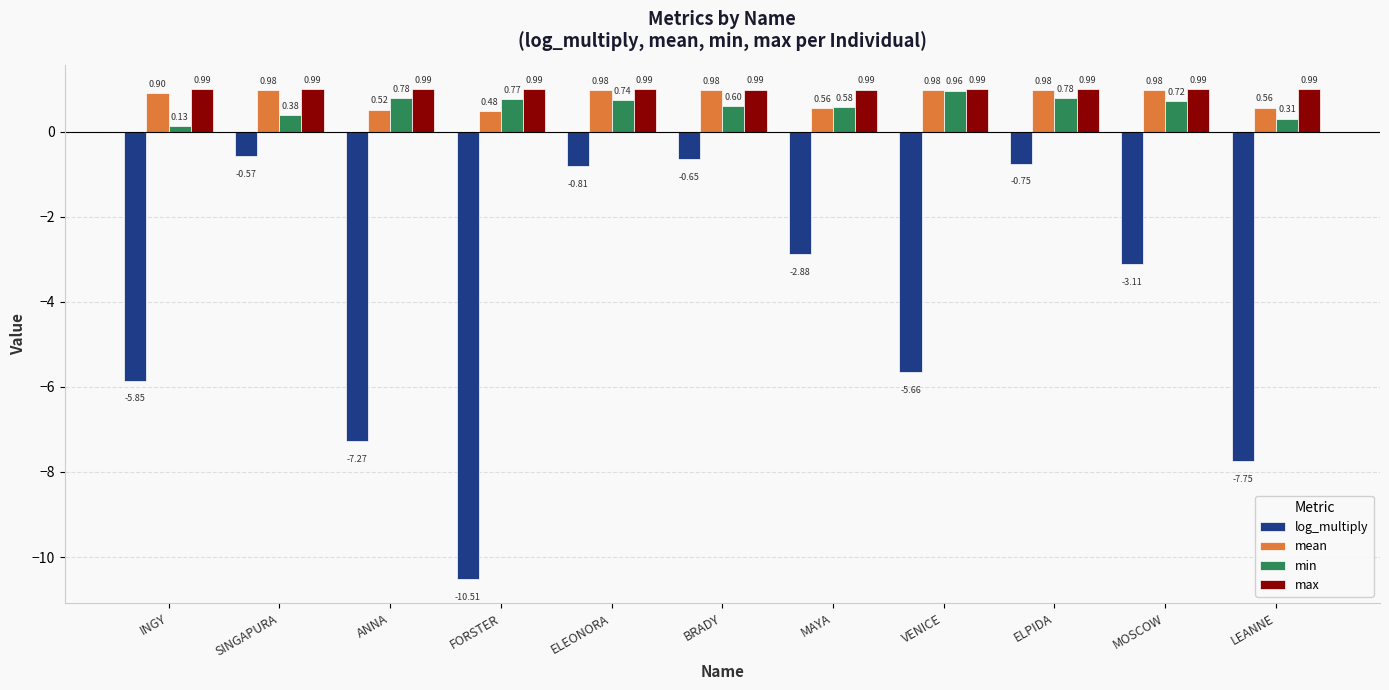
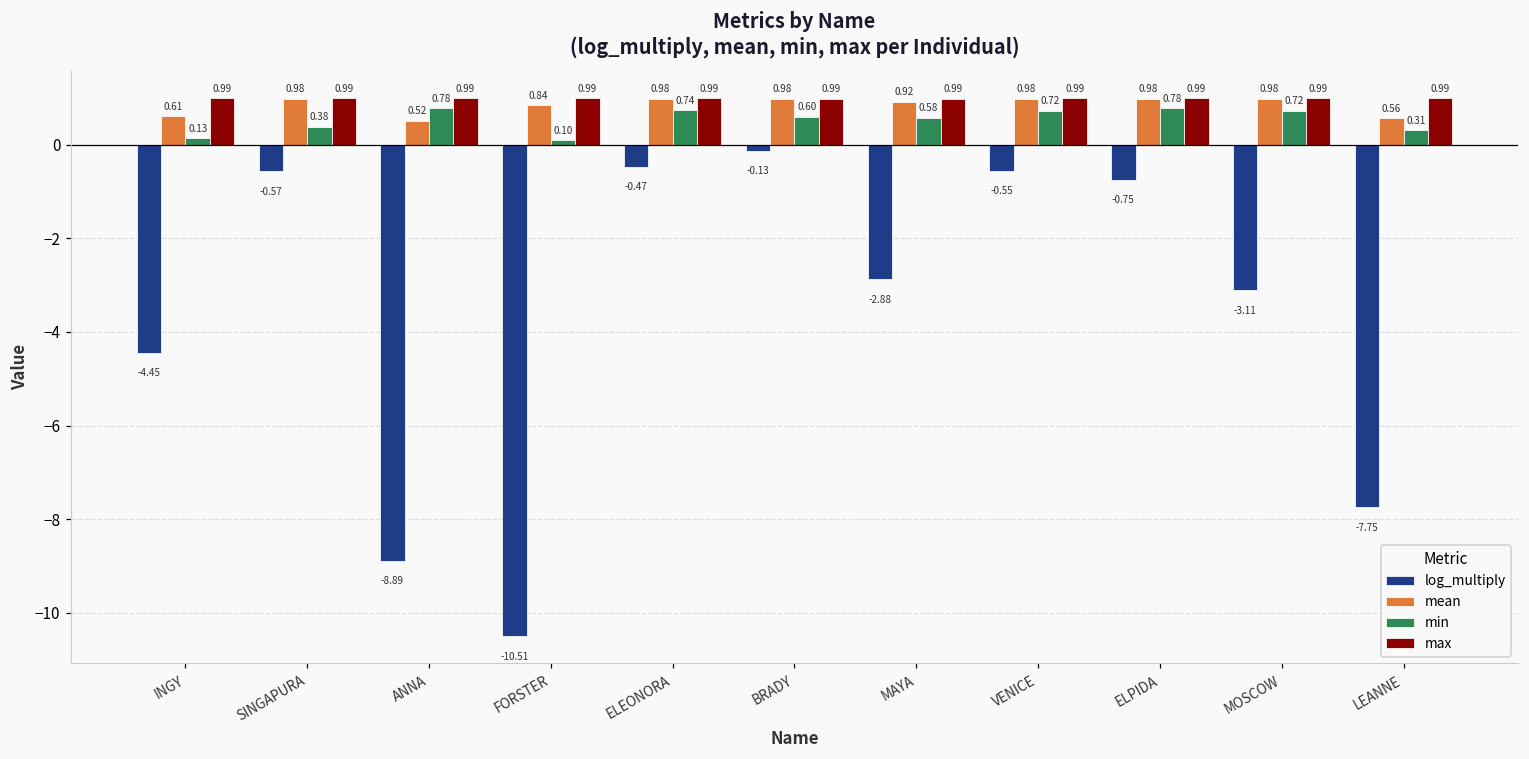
log_multiply, INGY: -5.85 -> -4.45
mean, INGY: 0.90 -> 0.61
log_multiply, ANNA: -7.27 -> -8.89
mean, FORSTER: 0.48 -> 0.84
min, FORSTER: 0.77 -> 0.10
log_multiply, ELEONORA: -0.81 -> -0.47
log_multiply, BRADY: -0.65 -> -0.13
mean, MAYA: 0.56 -> 0.92
log_multiply, VENICE: -5.66 -> -0.55
min, VENICE: 0.96 -> 0.72
